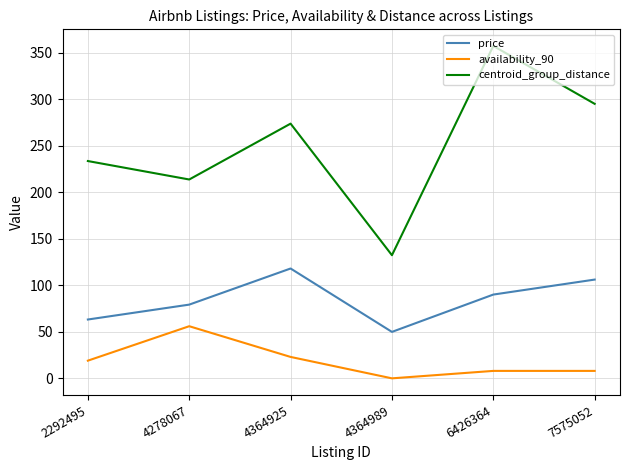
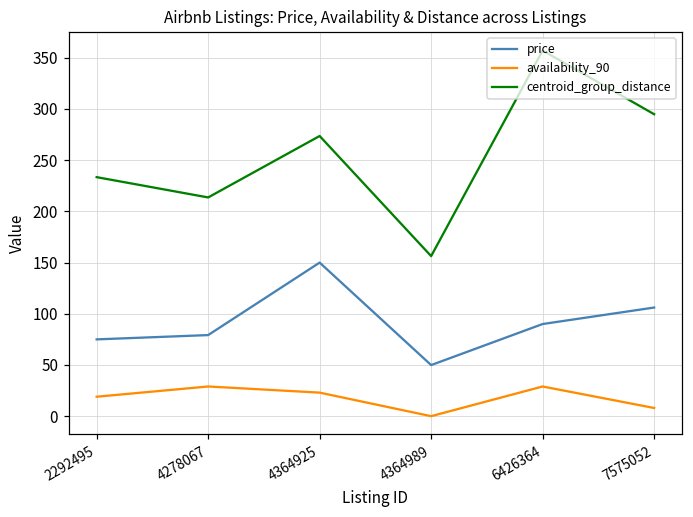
price, 2292495: 60 -> 80
availability_90, 4278067: 60 -> 30
price, 4364925: 120 -> 150
centroid_group_distance, 4364989: 130 -> 160
availability_90, 6426364: 10 -> 30
